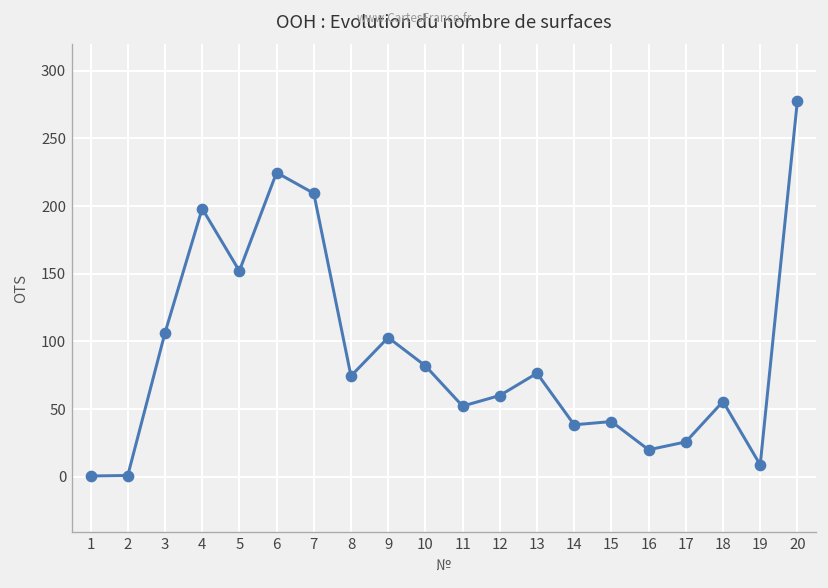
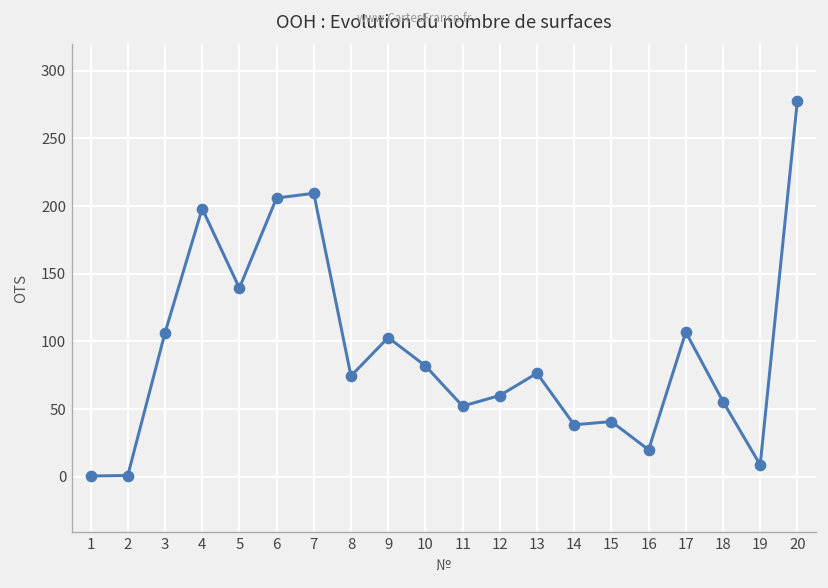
5: 152 -> 139
6: 225 -> 206
17: 26 -> 107
